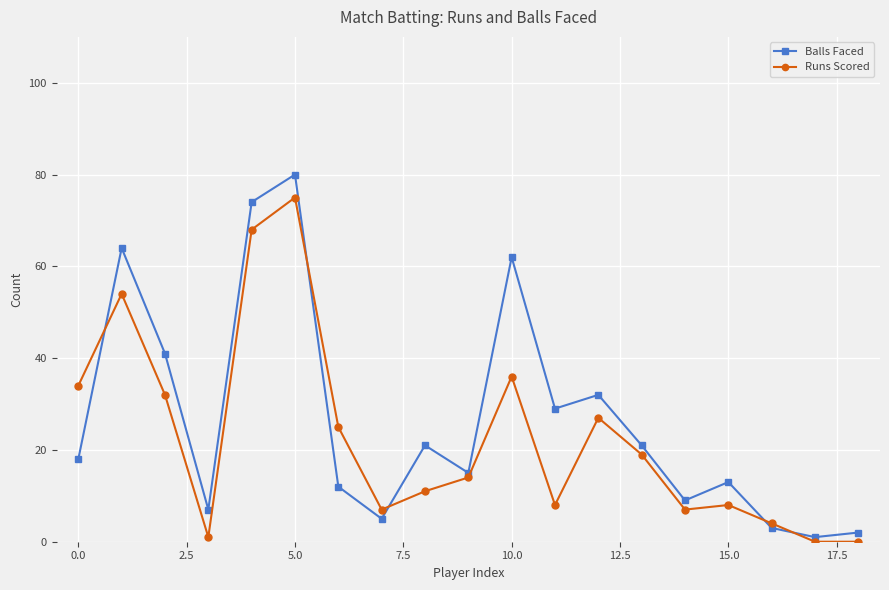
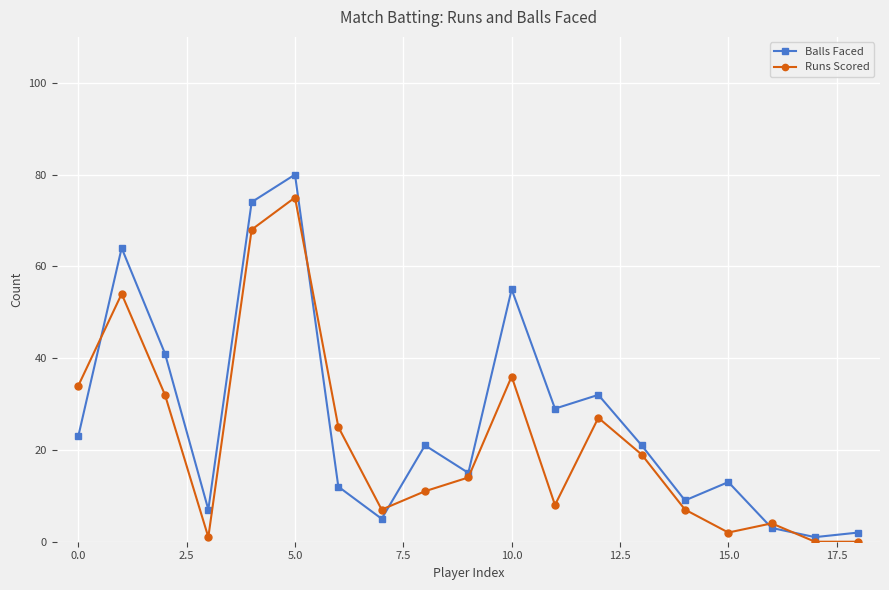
Balls Faced, 0.0: 18 -> 23
Balls Faced, 10.0: 62 -> 55
Runs Scored, 15.0: 8 -> 2
